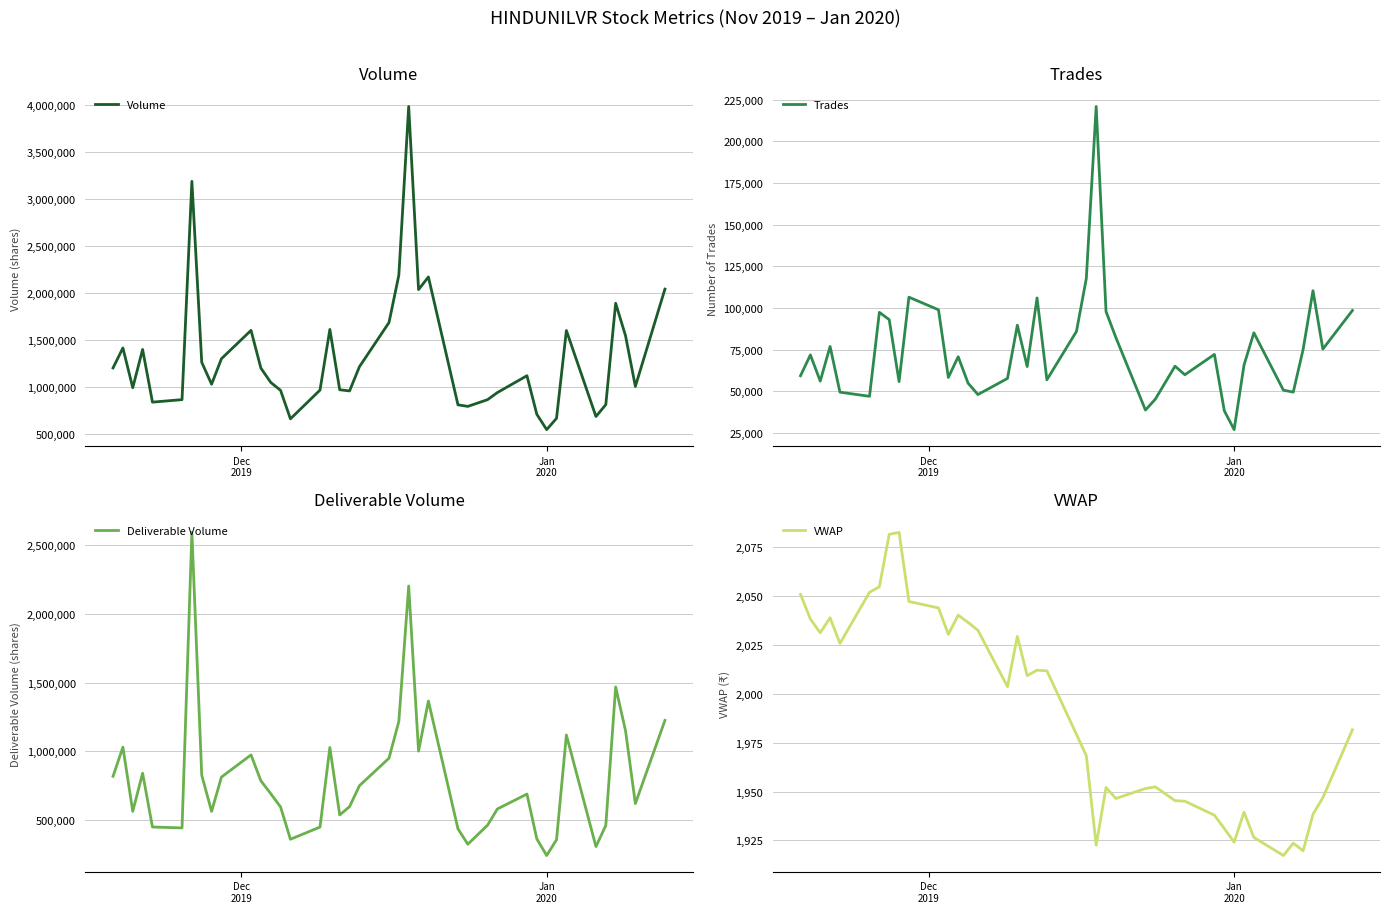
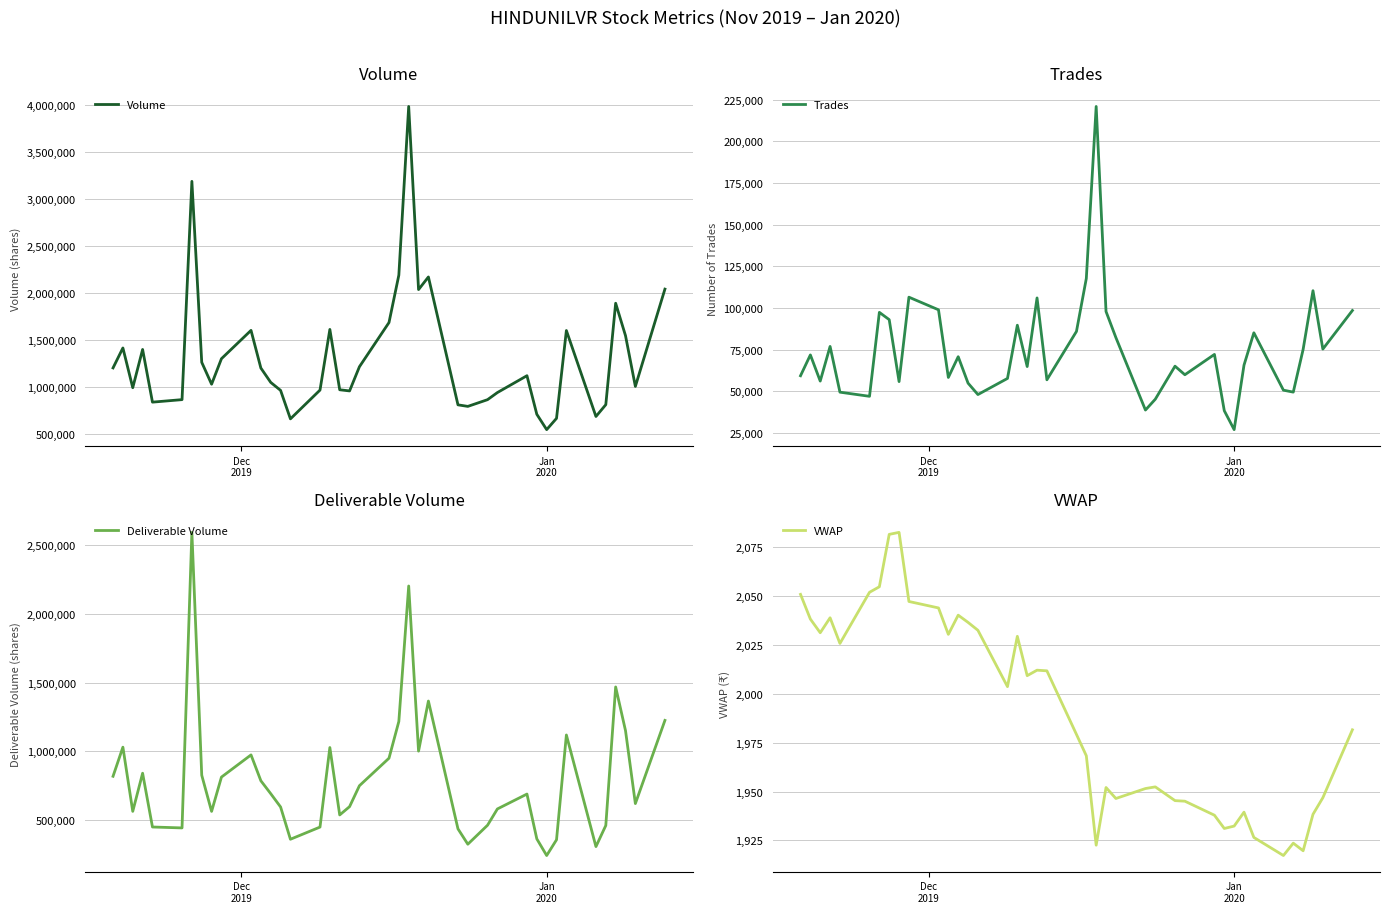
VWAP, Jan 2020: 1,924 -> 1,932
